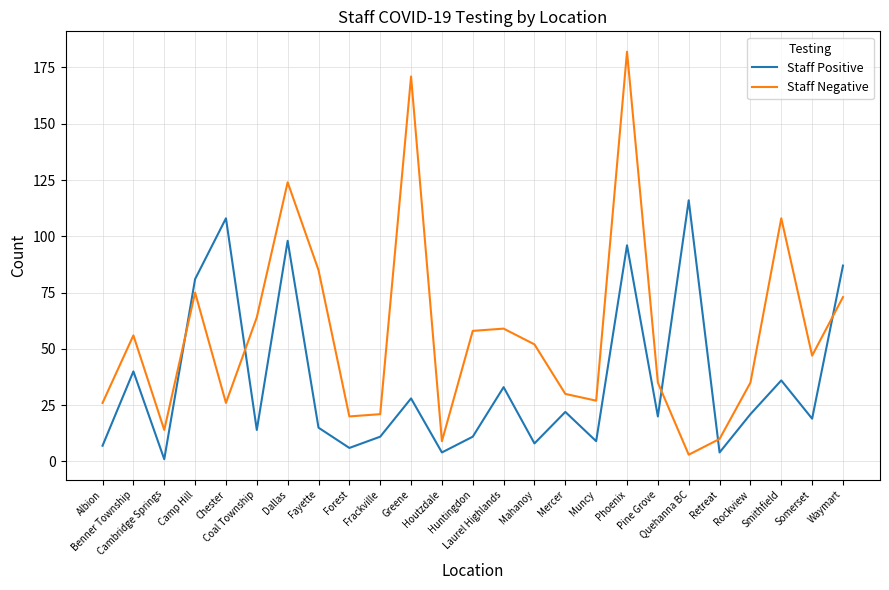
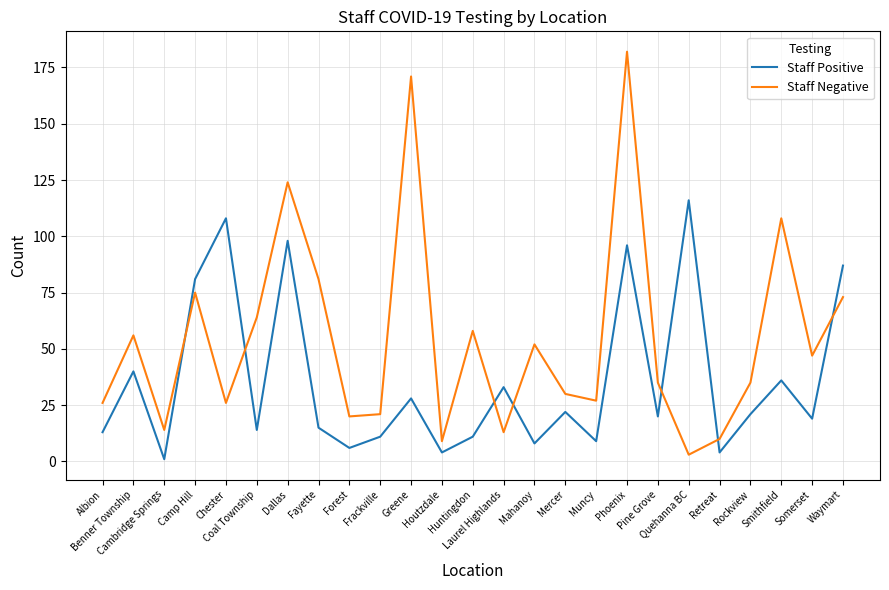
Staff Positive, Albion: 7 -> 13
Staff Negative, Fayette: 85 -> 81
Staff Negative, Laurel Highlands: 59 -> 13
